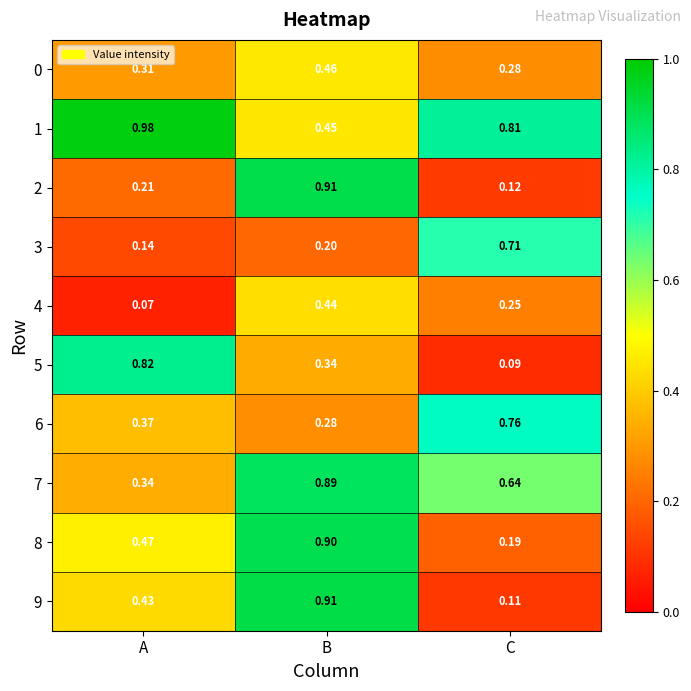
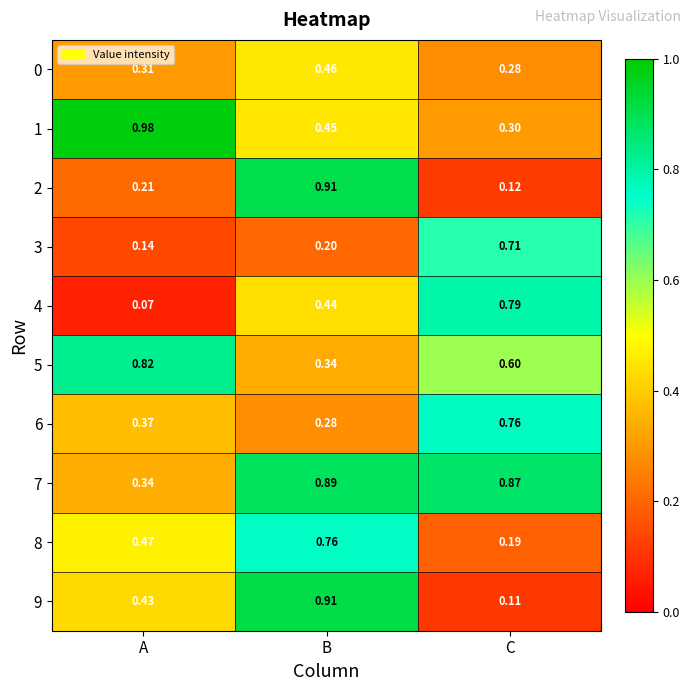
1, C: 0.81 -> 0.30
4, C: 0.25 -> 0.79
5, C: 0.09 -> 0.60
7, C: 0.64 -> 0.87
8, B: 0.90 -> 0.76
